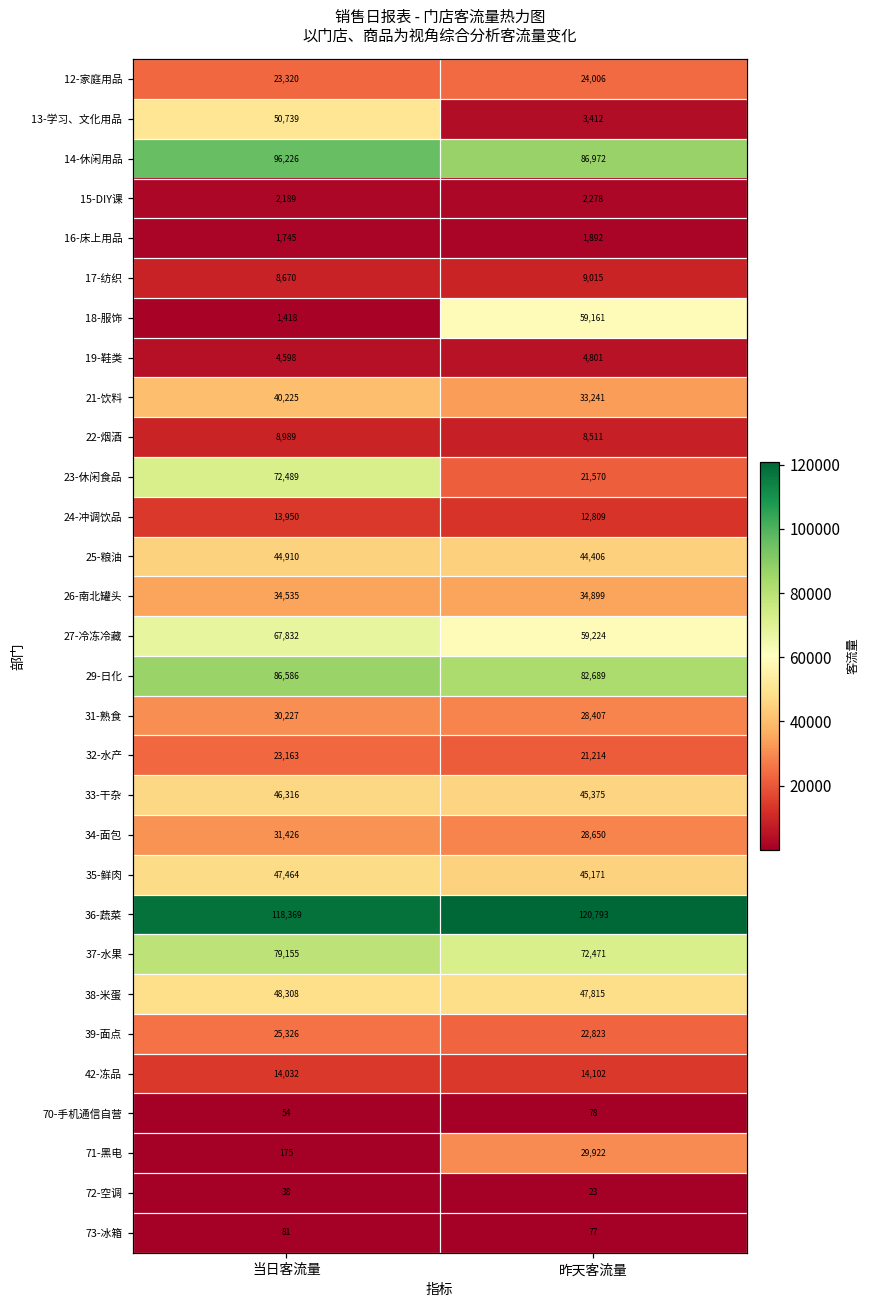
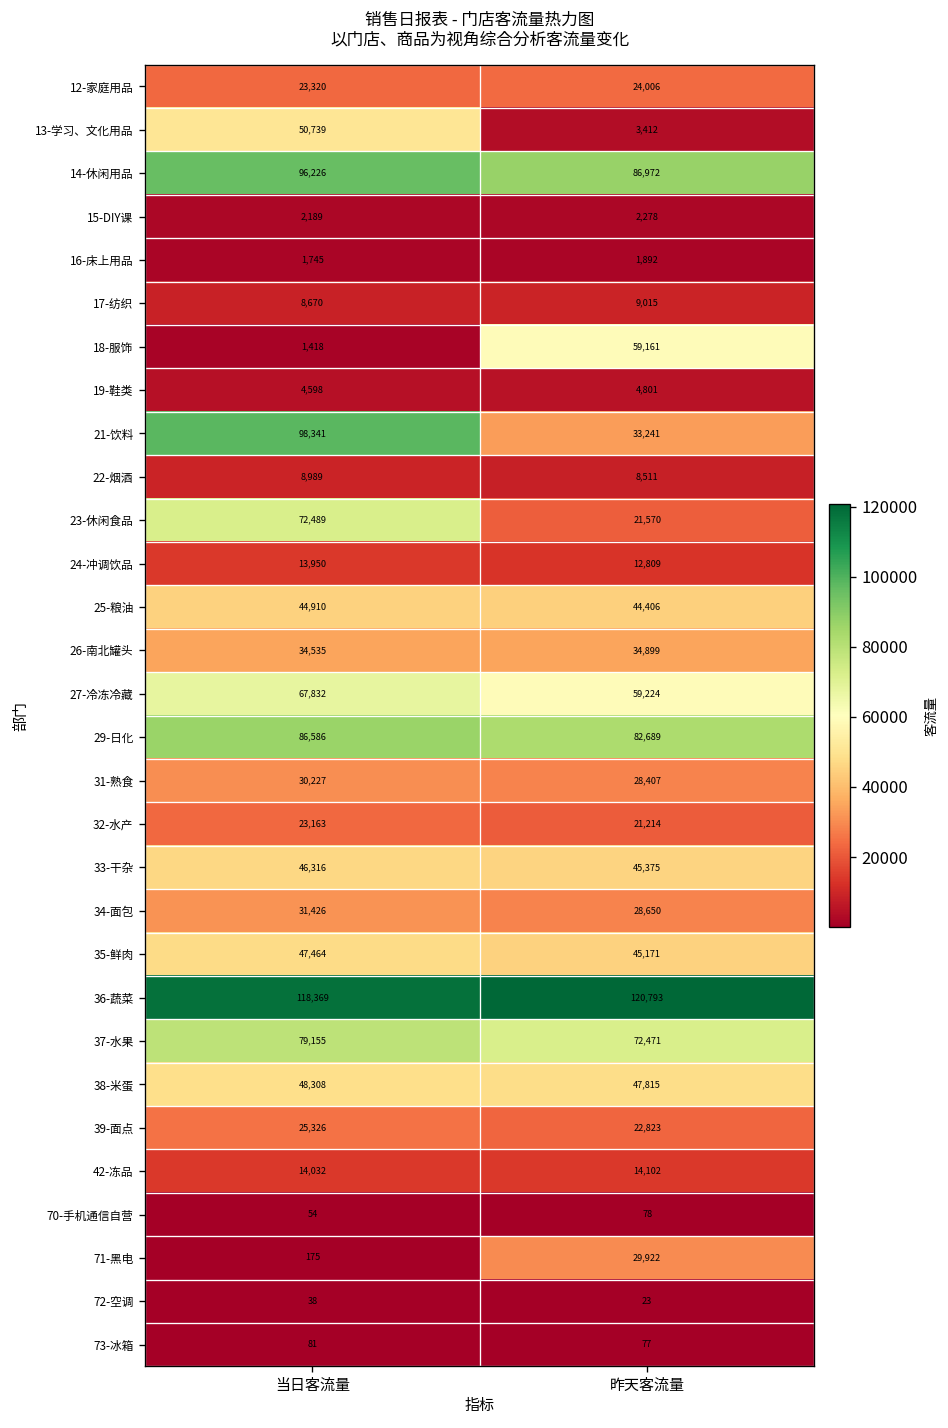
21-饮料, 当日客流量: 40,225 -> 98,341
